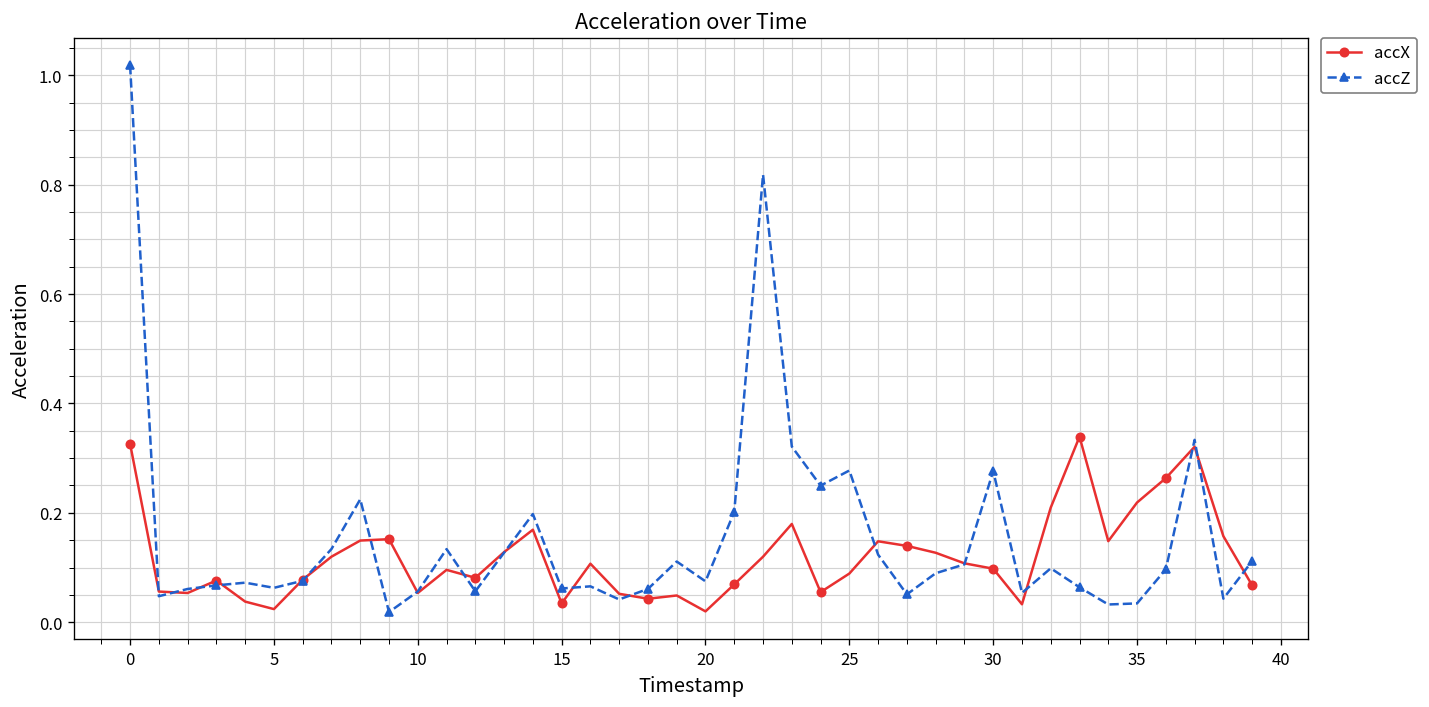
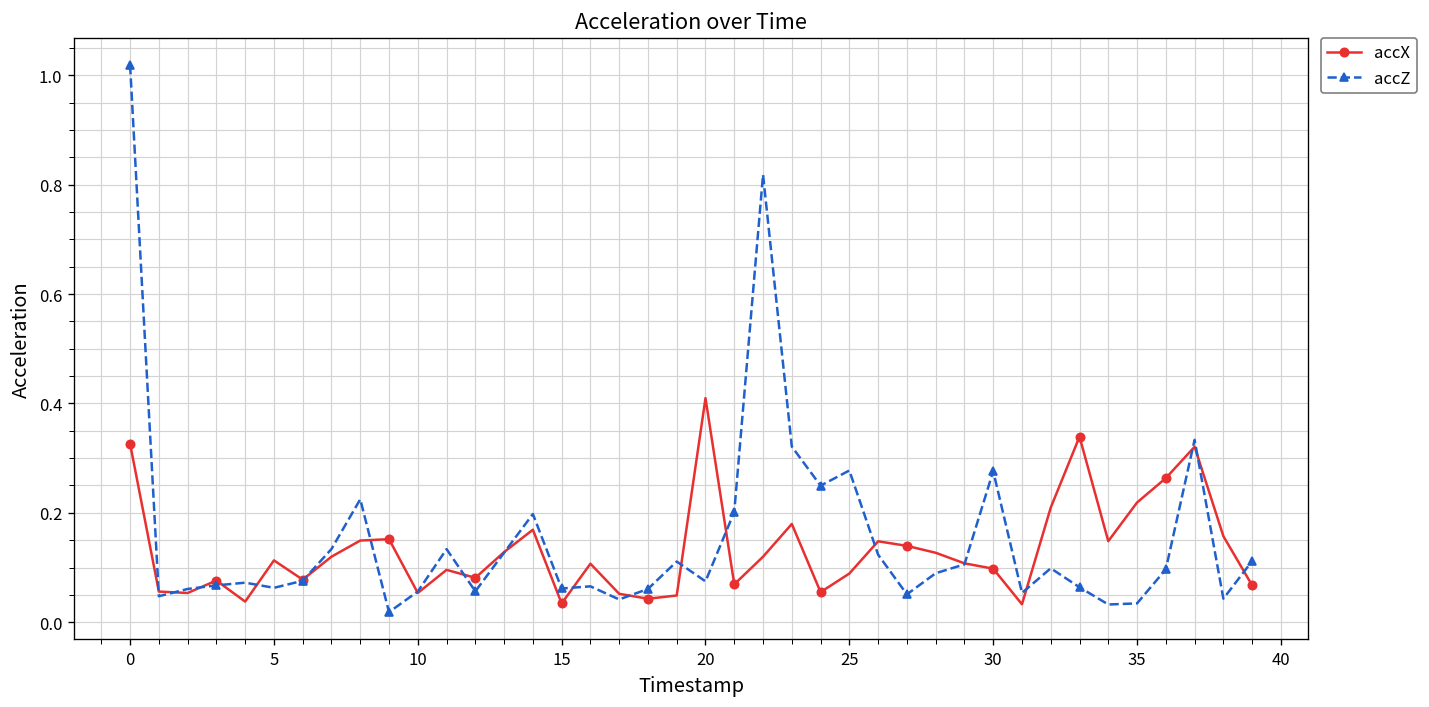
accX, 5: 0.02 -> 0.11
accX, 20: 0.02 -> 0.41
